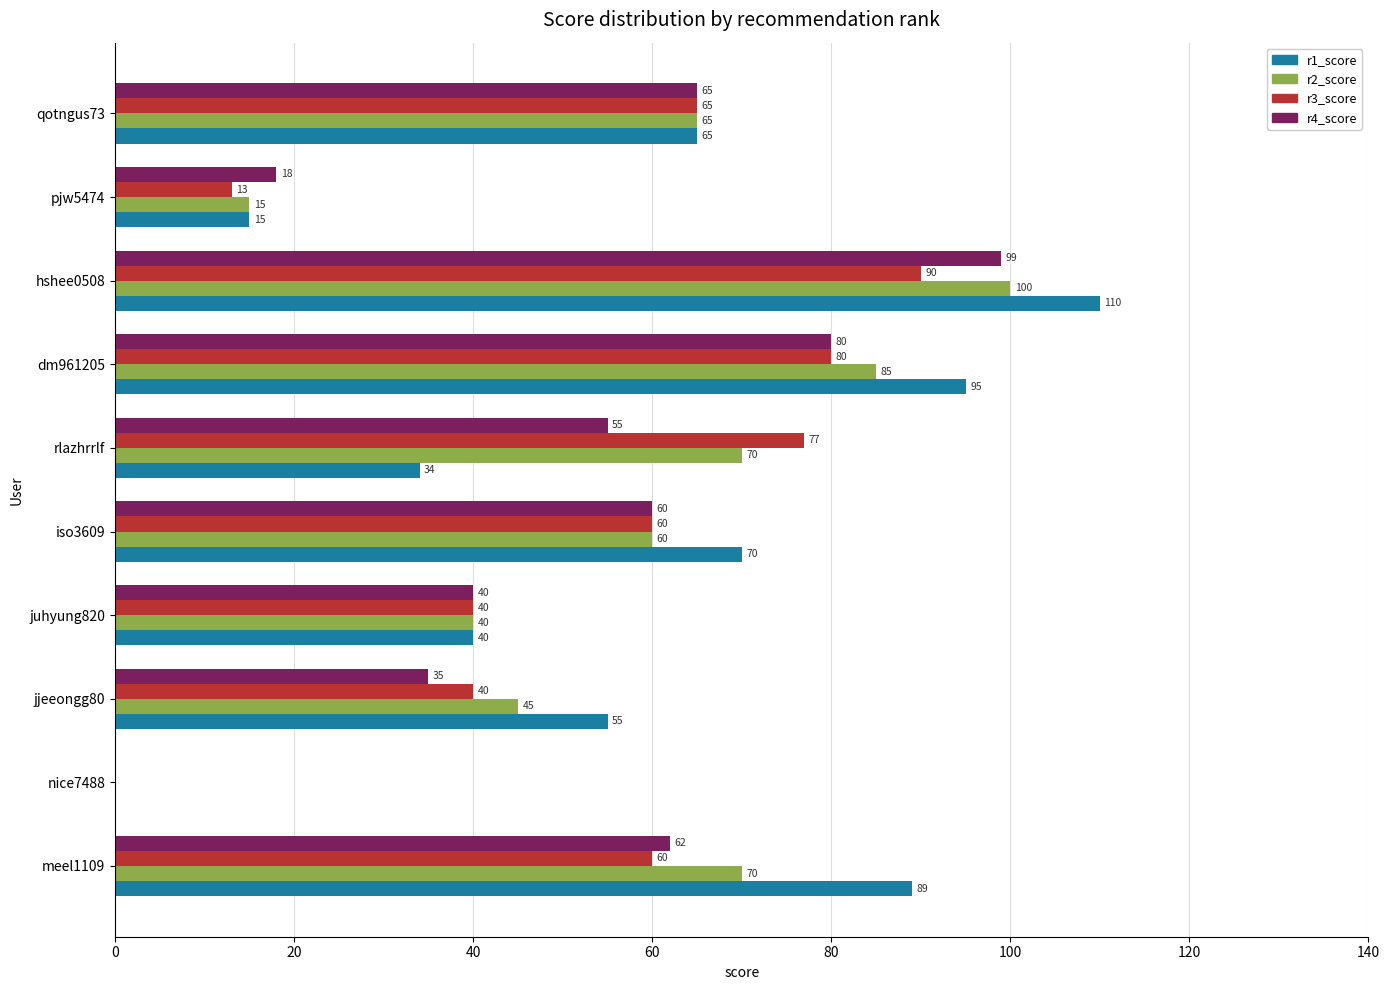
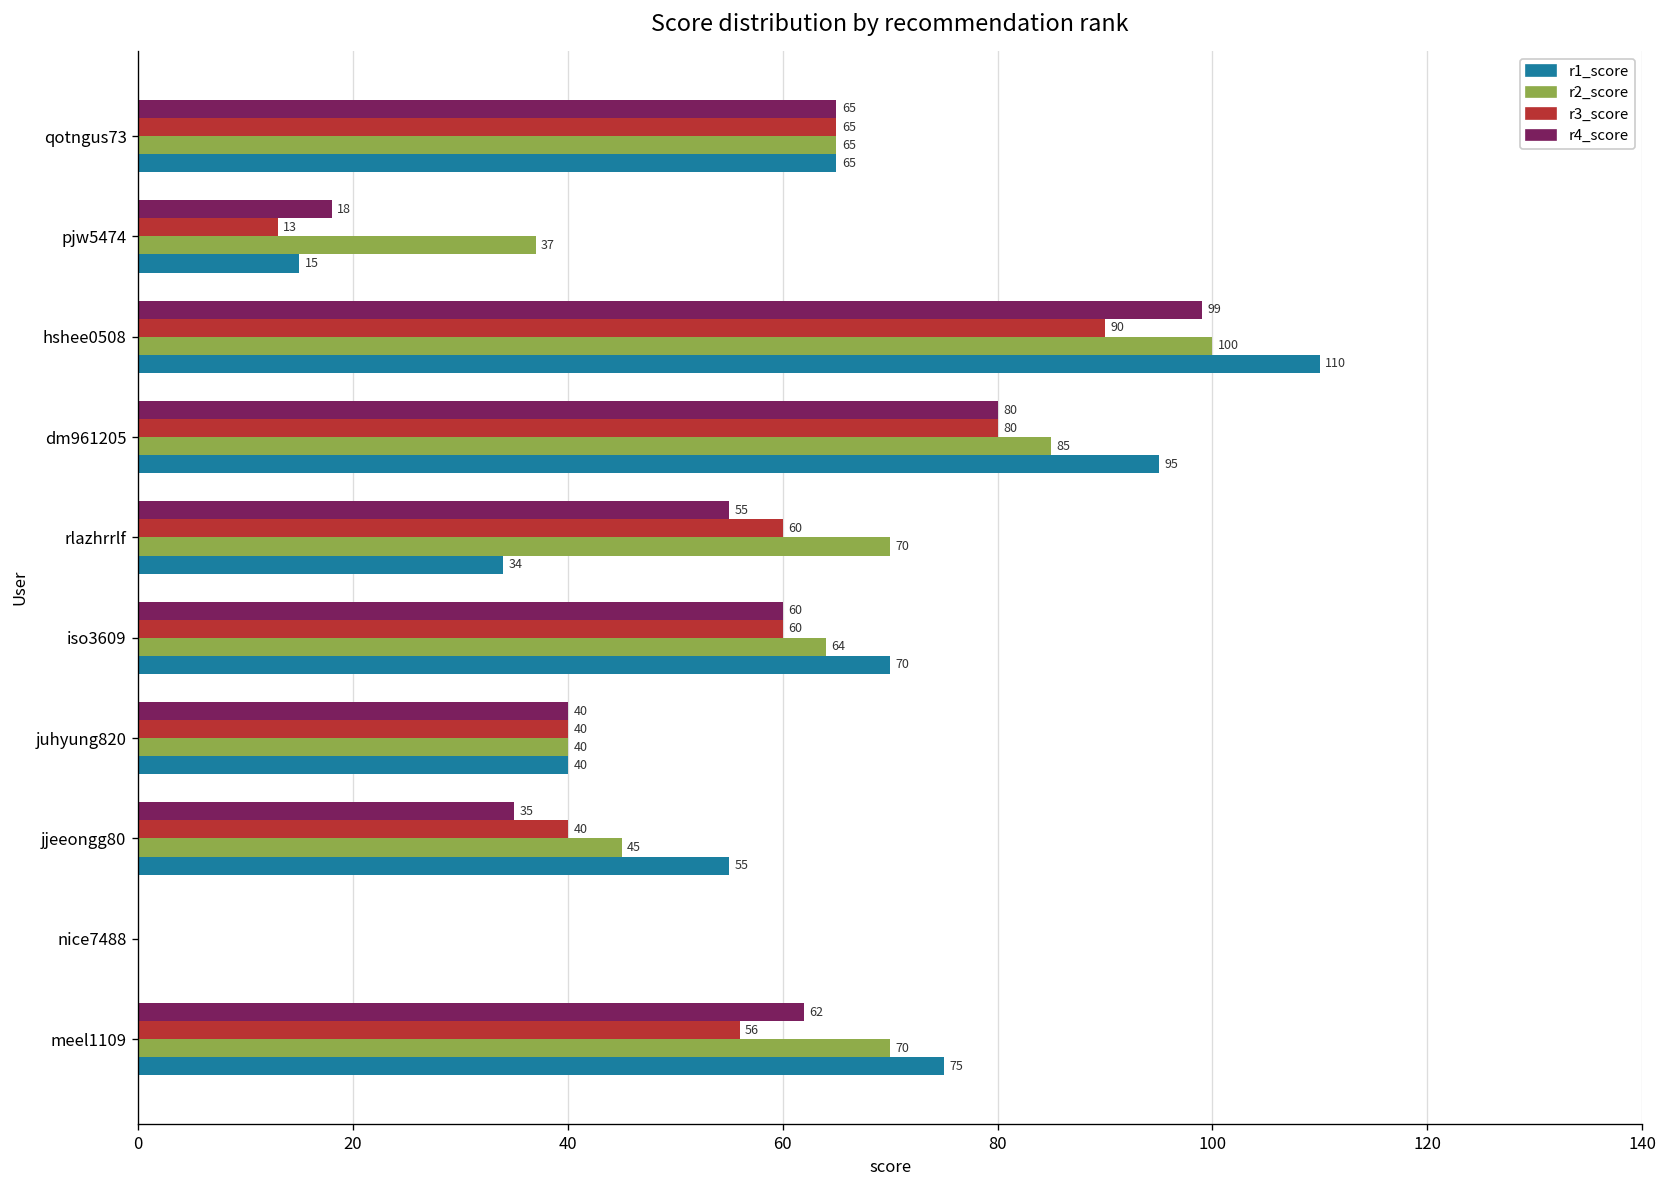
r2_score, pjw5474: 15 -> 37
r3_score, rlazhrrlf: 77 -> 60
r2_score, iso3609: 60 -> 64
r3_score, meel1109: 60 -> 56
r1_score, meel1109: 89 -> 75
